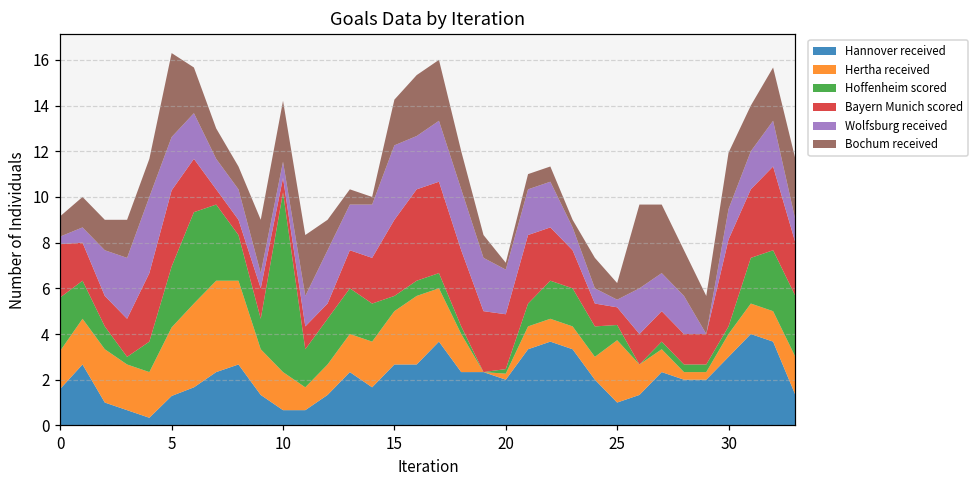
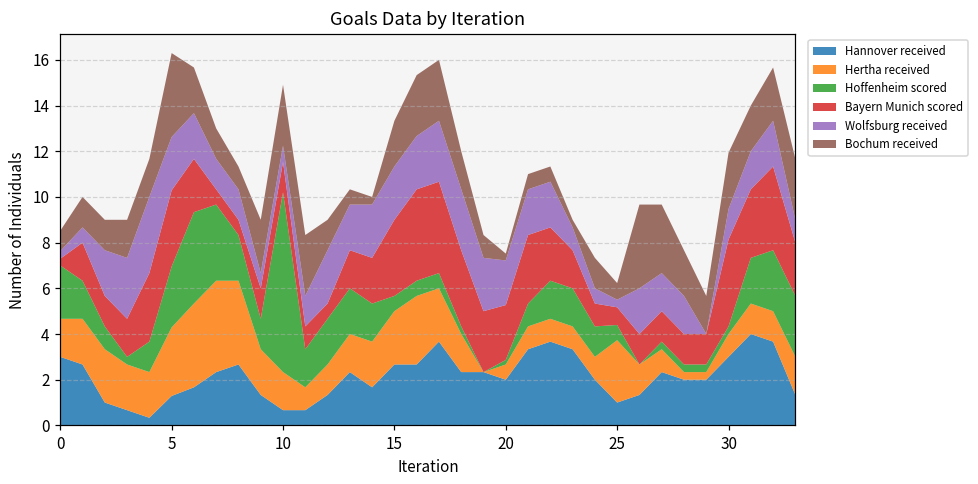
Hannover received, 0: 1.6 -> 3.0
Bayern Munich scored, 0: 2.3 -> 0.3
Bayern Munich scored, 10: 0.6 -> 1.3
Wolfsburg received, 15: 3.3 -> 2.3
Hertha received, 20: 0.3 -> 0.7
